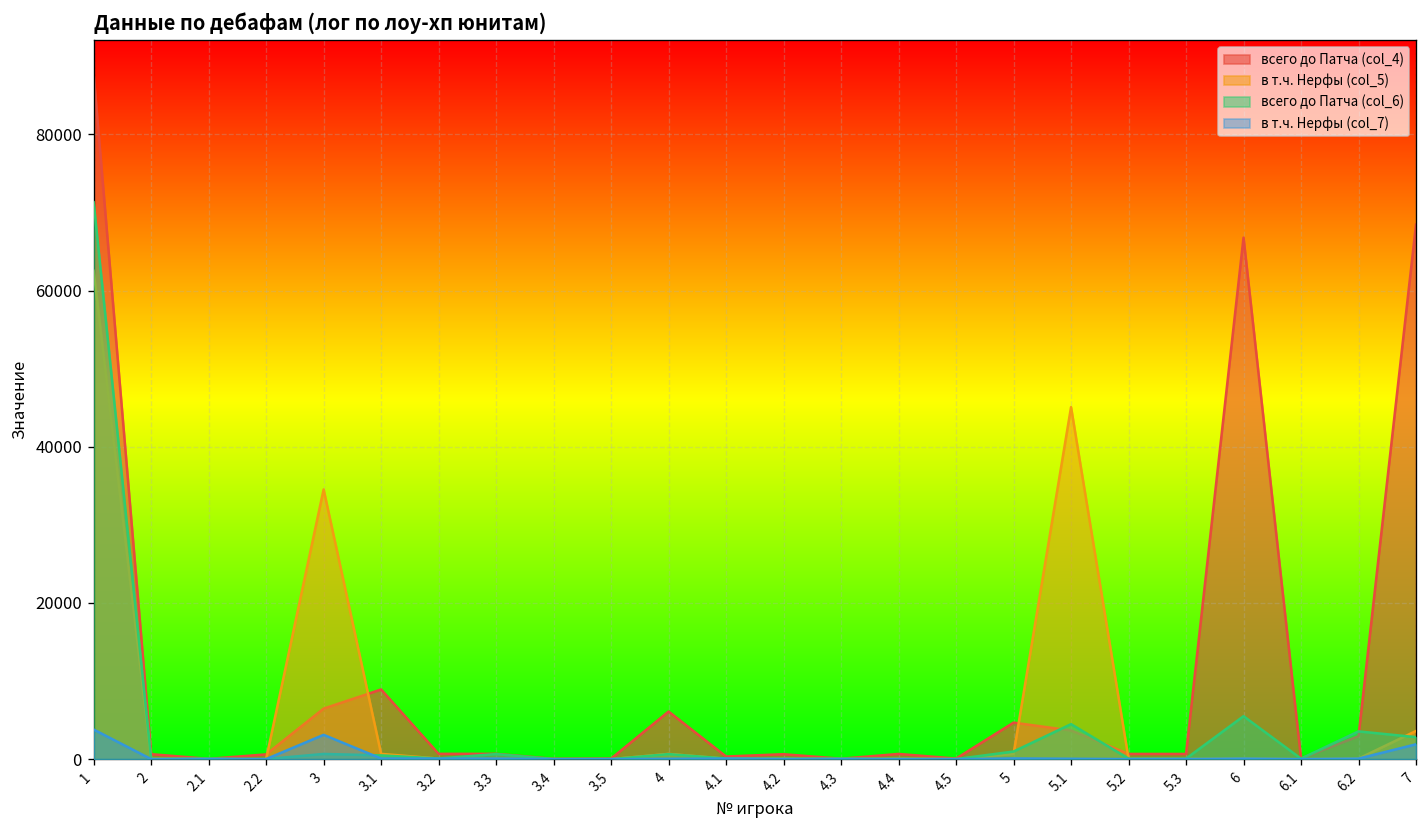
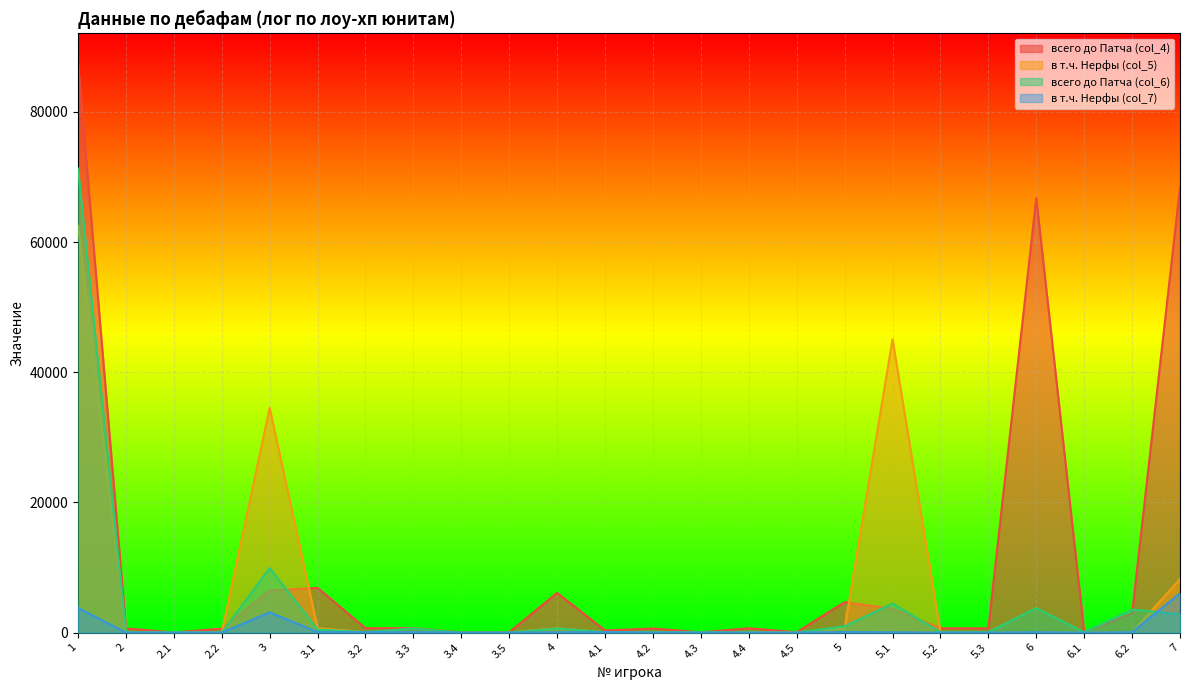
всего до Патча (col_6), 3: 1000 -> 10000
всего до Патча (col_4), 3.1: 9000 -> 7000
всего до Патча (col_6), 6: 6000 -> 4000
в т.ч. Нерфы (col_5), 7: 4000 -> 8000
в т.ч. Нерфы (col_7), 7: 2000 -> 6000
